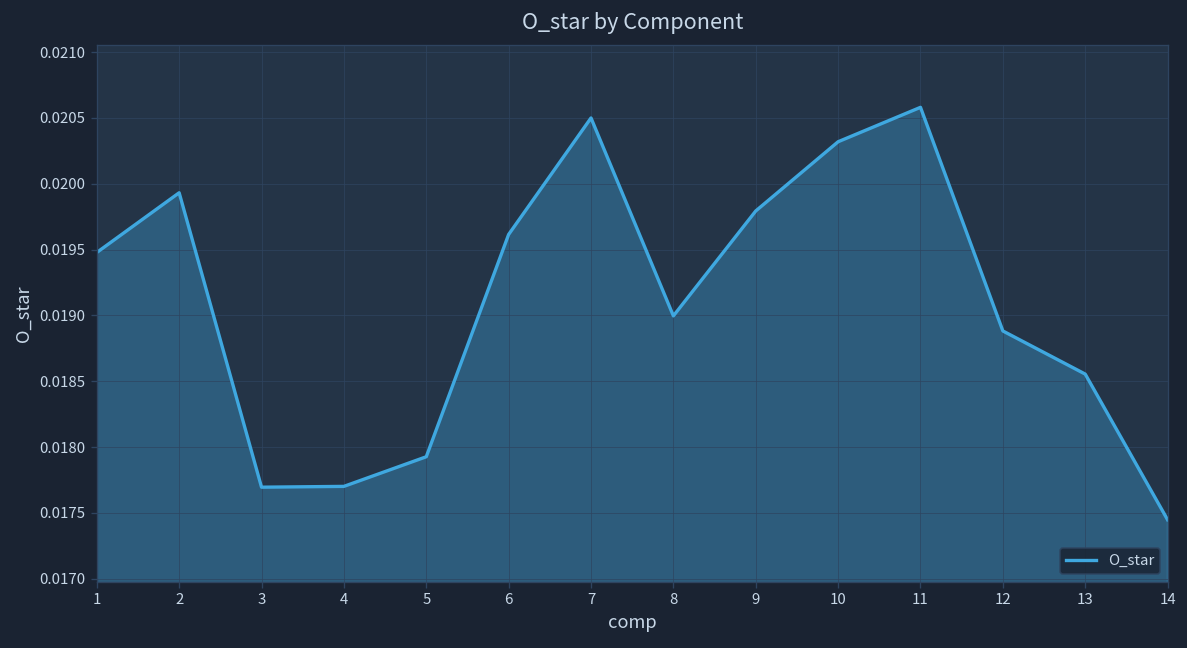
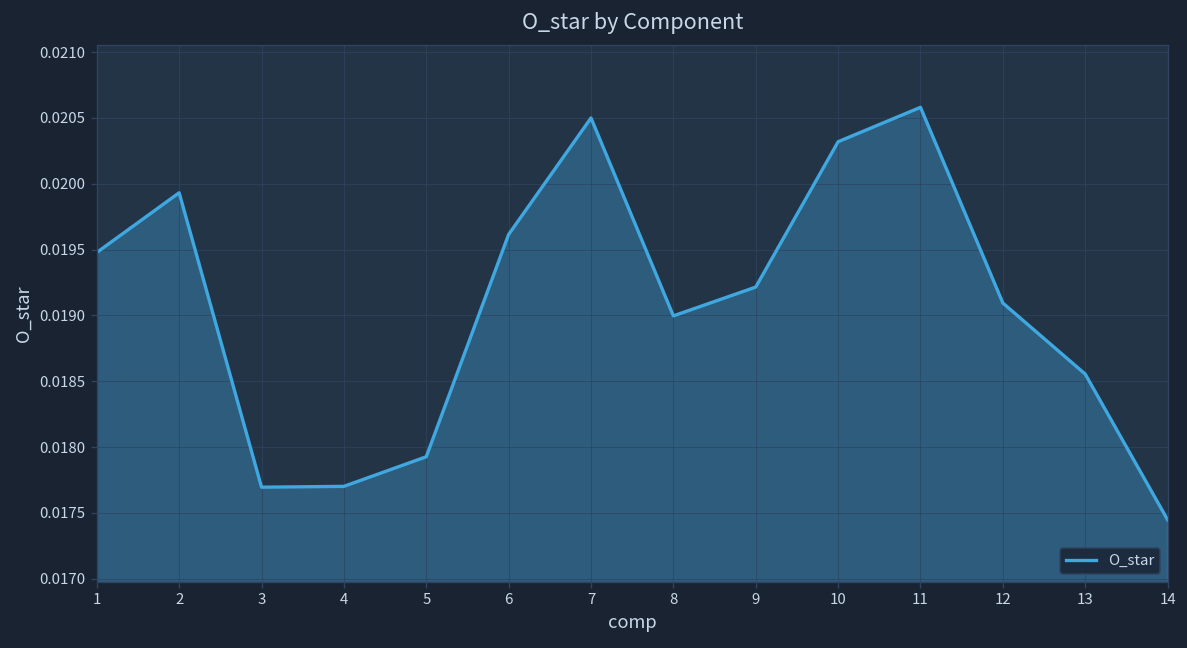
9: 0.01979 -> 0.01921
12: 0.01888 -> 0.01909
